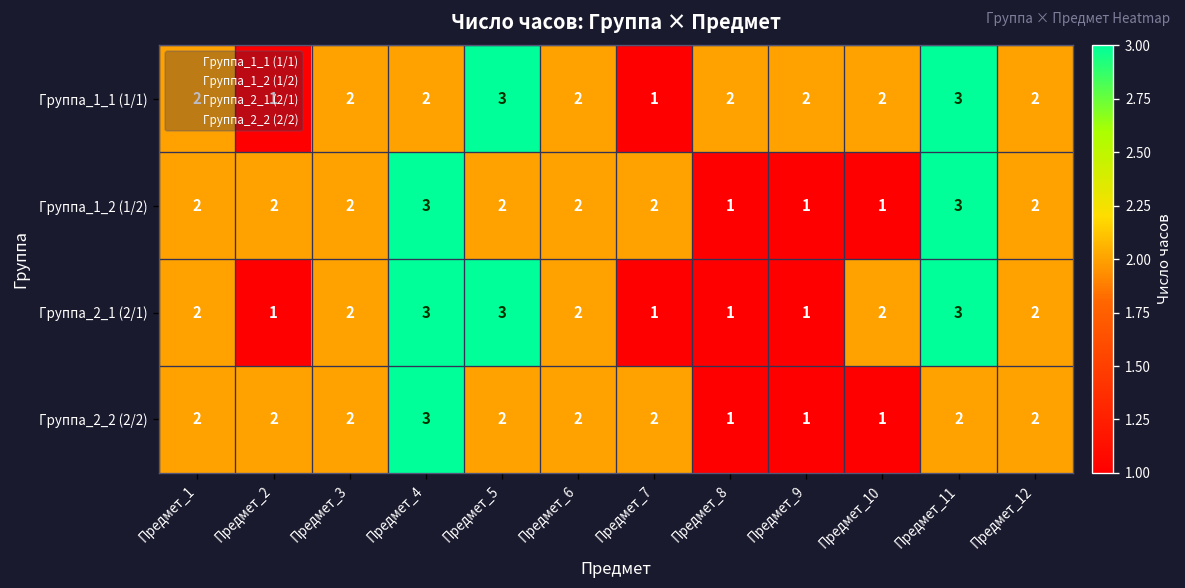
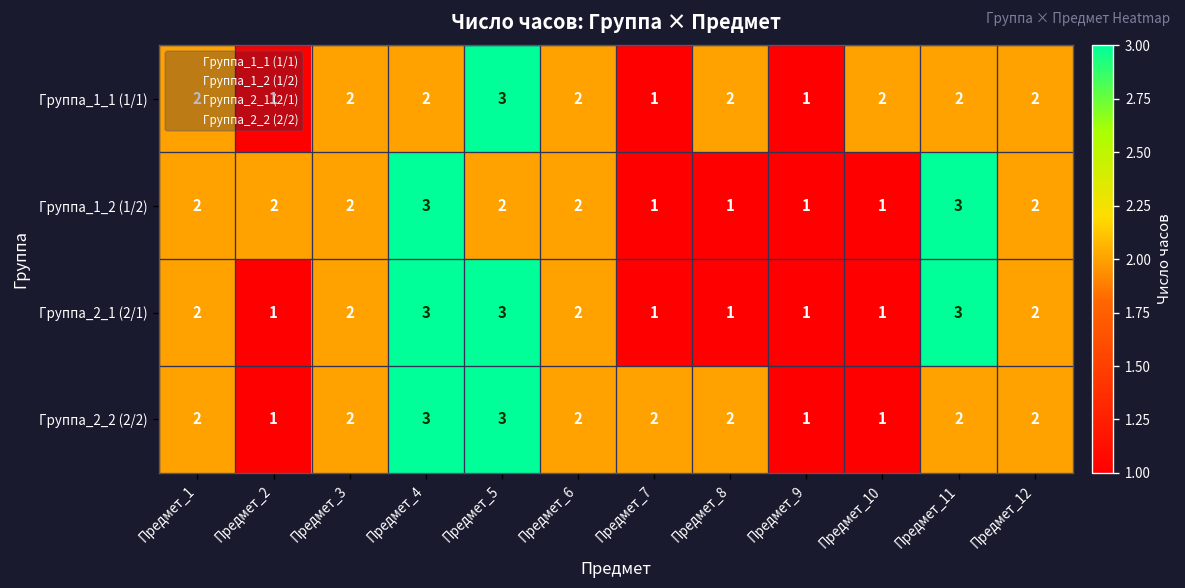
Группа_1_1 (1/1), Предмет_9: 2 -> 1
Группа_1_1 (1/1), Предмет_11: 3 -> 2
Группа_1_2 (1/2), Предмет_7: 2 -> 1
Группа_2_1 (2/1), Предмет_10: 2 -> 1
Группа_2_2 (2/2), Предмет_2: 2 -> 1
Группа_2_2 (2/2), Предмет_5: 2 -> 3
Группа_2_2 (2/2), Предмет_8: 1 -> 2
